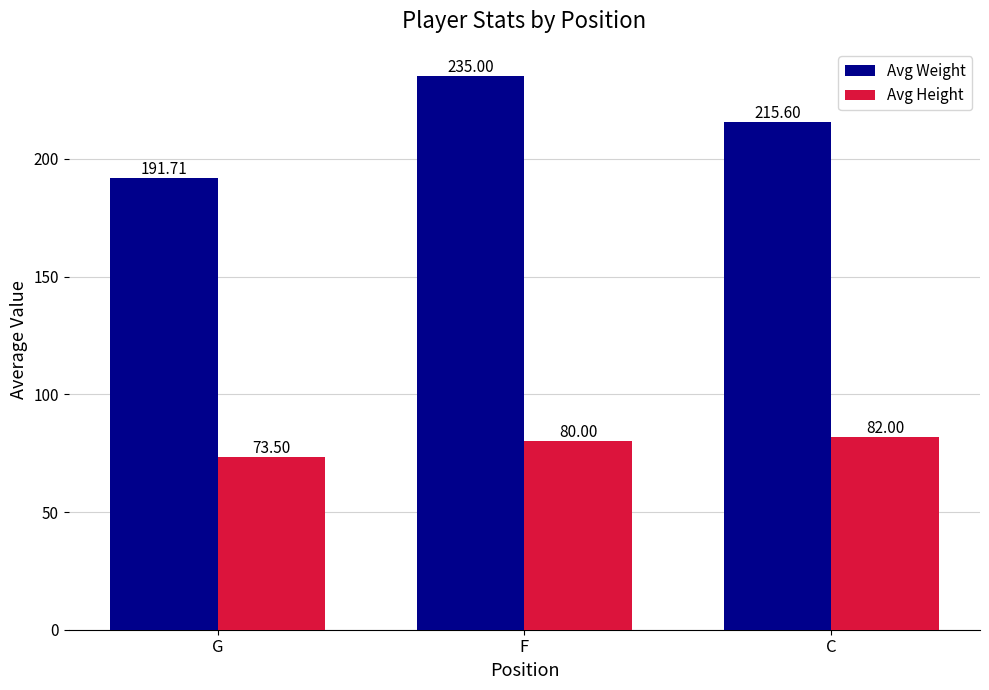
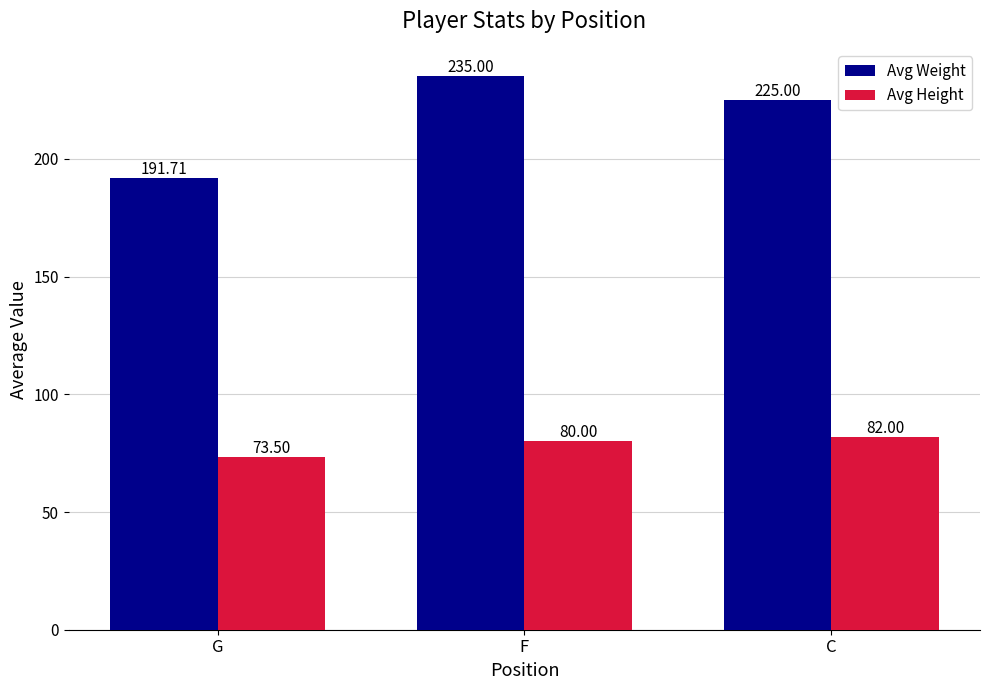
Avg Weight, C: 215.60 -> 225.00
